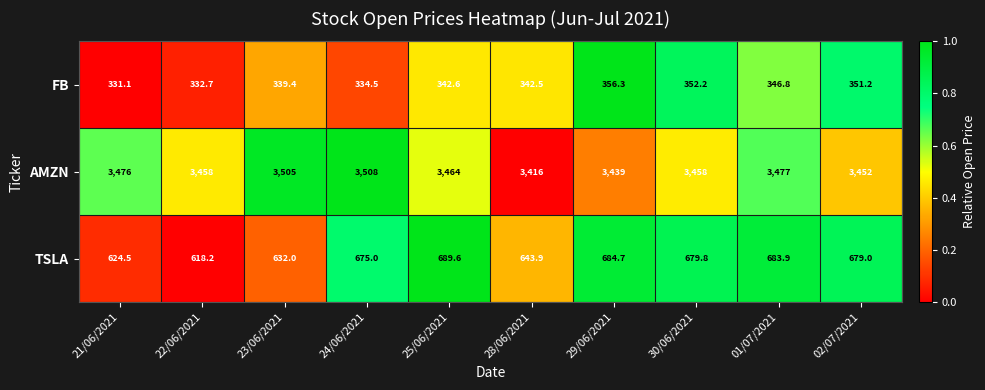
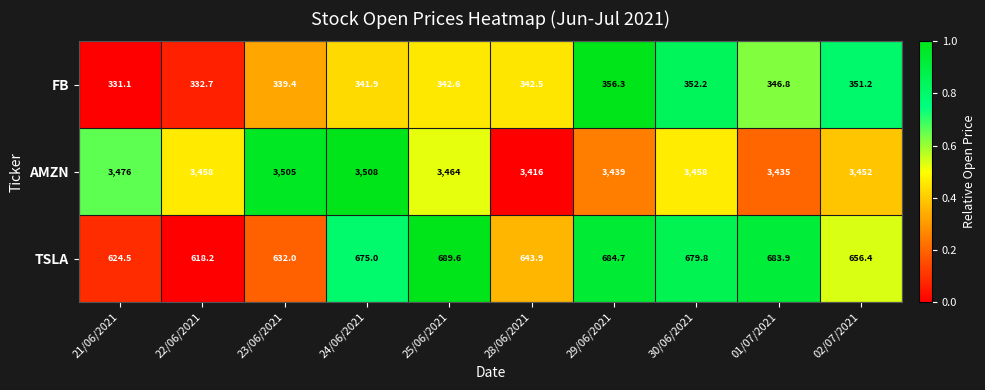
FB, 24/06/2021: 334.5 -> 341.9
AMZN, 01/07/2021: 3,477 -> 3,435
TSLA, 02/07/2021: 679.0 -> 656.4
